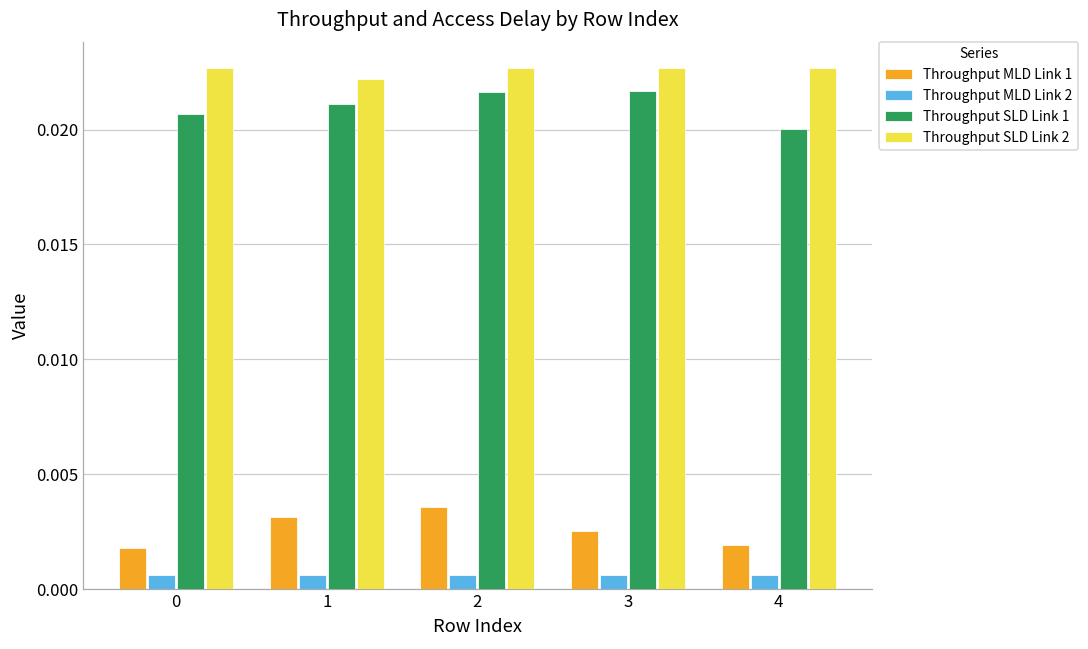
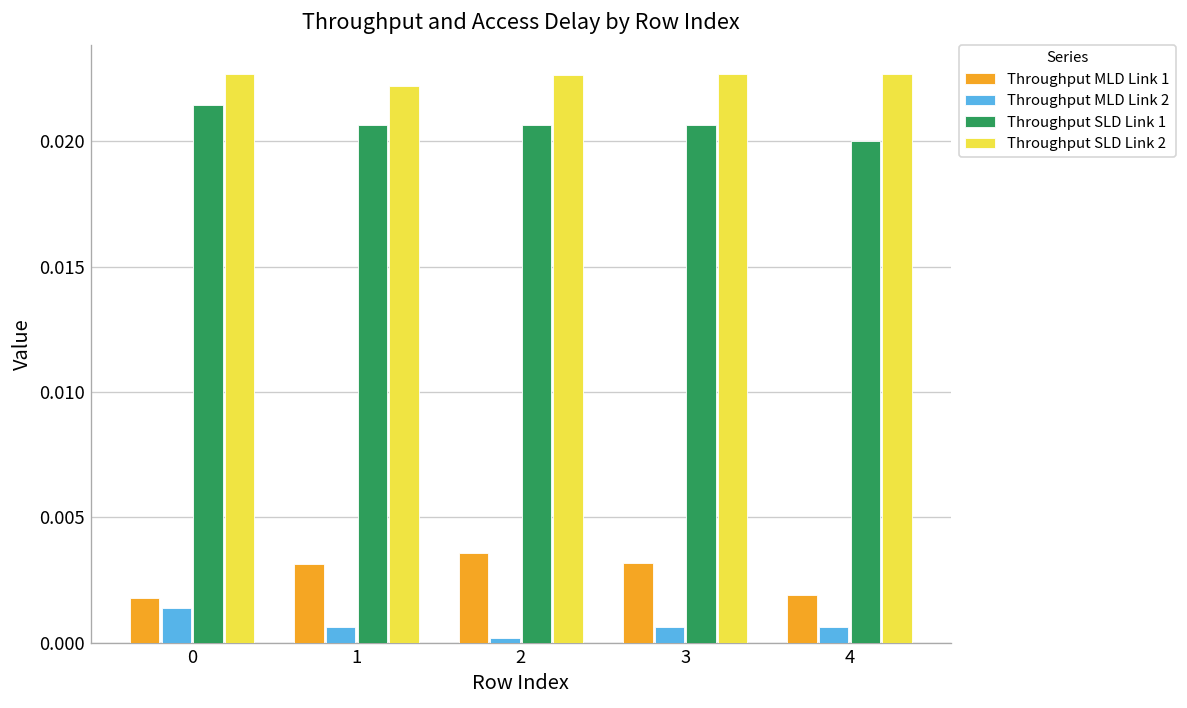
Throughput MLD Link 2, 0: 0.0006 -> 0.0014
Throughput SLD Link 1, 0: 0.0207 -> 0.0215
Throughput SLD Link 1, 1: 0.0211 -> 0.0206
Throughput MLD Link 2, 2: 0.0006 -> 0.0002
Throughput SLD Link 1, 2: 0.0216 -> 0.0207
Throughput MLD Link 1, 3: 0.0025 -> 0.0032
Throughput SLD Link 1, 3: 0.0217 -> 0.0206
